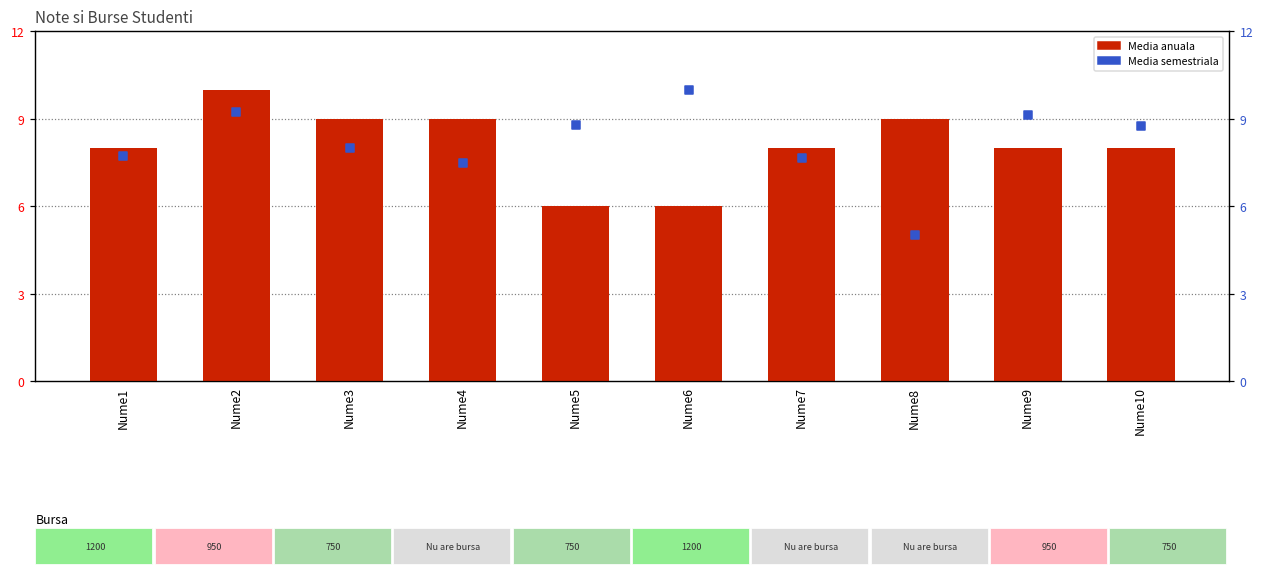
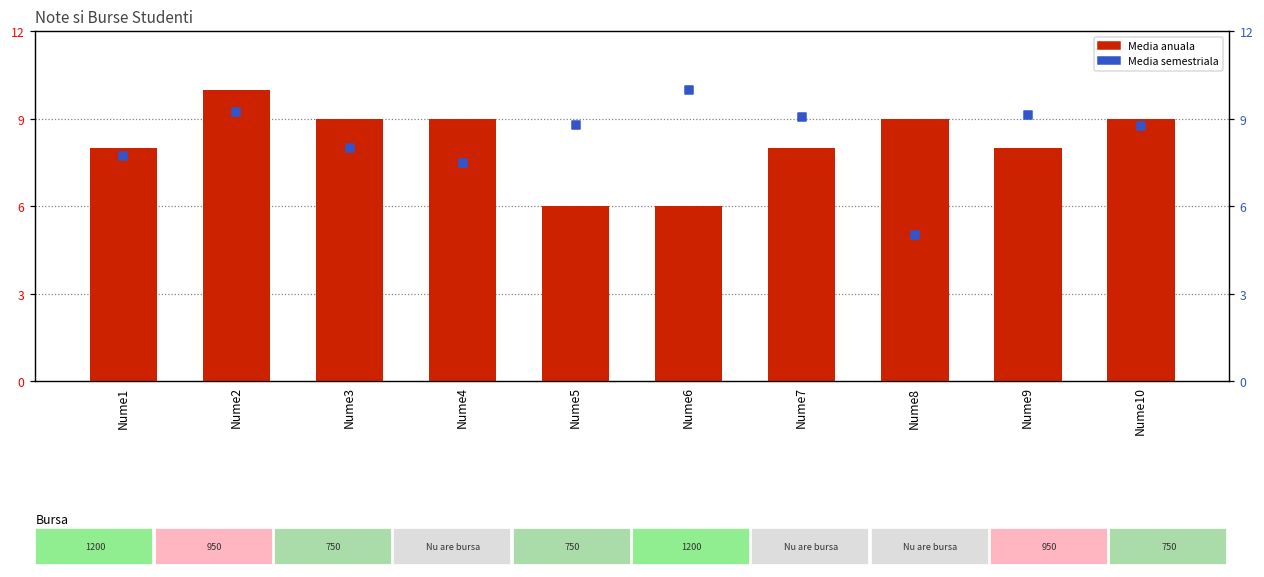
Media semestriala, Nume7: 7.7 -> 9.1
Media anuala, Nume10: 8 -> 9
